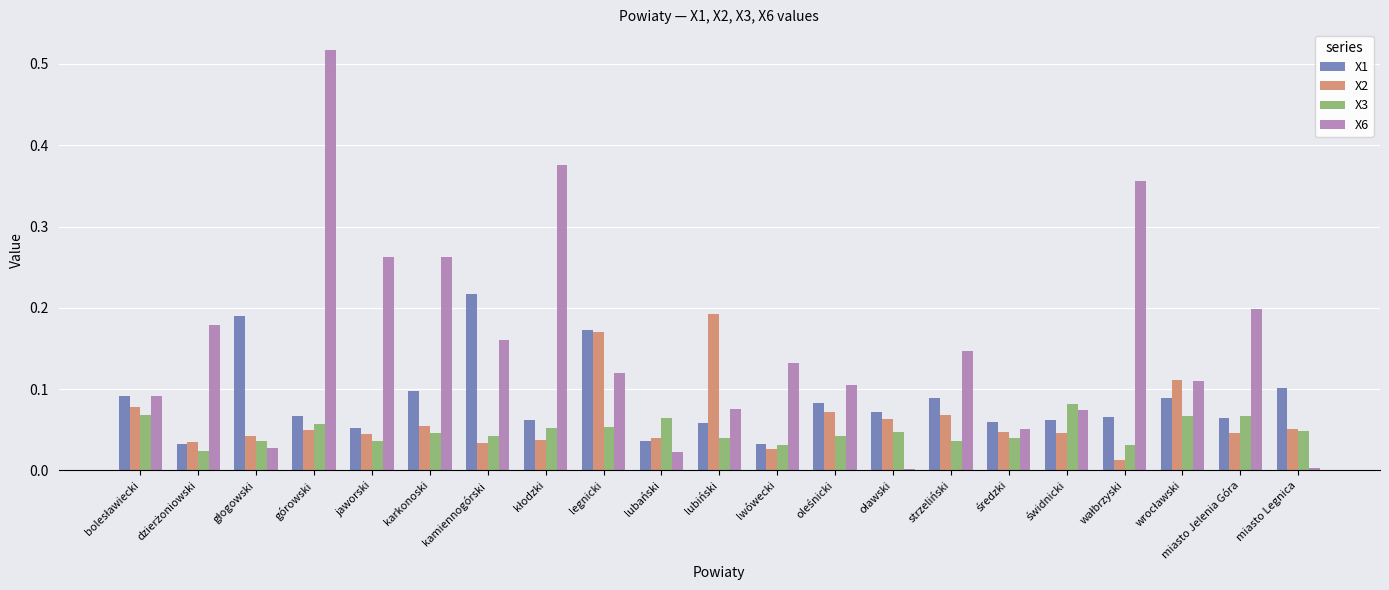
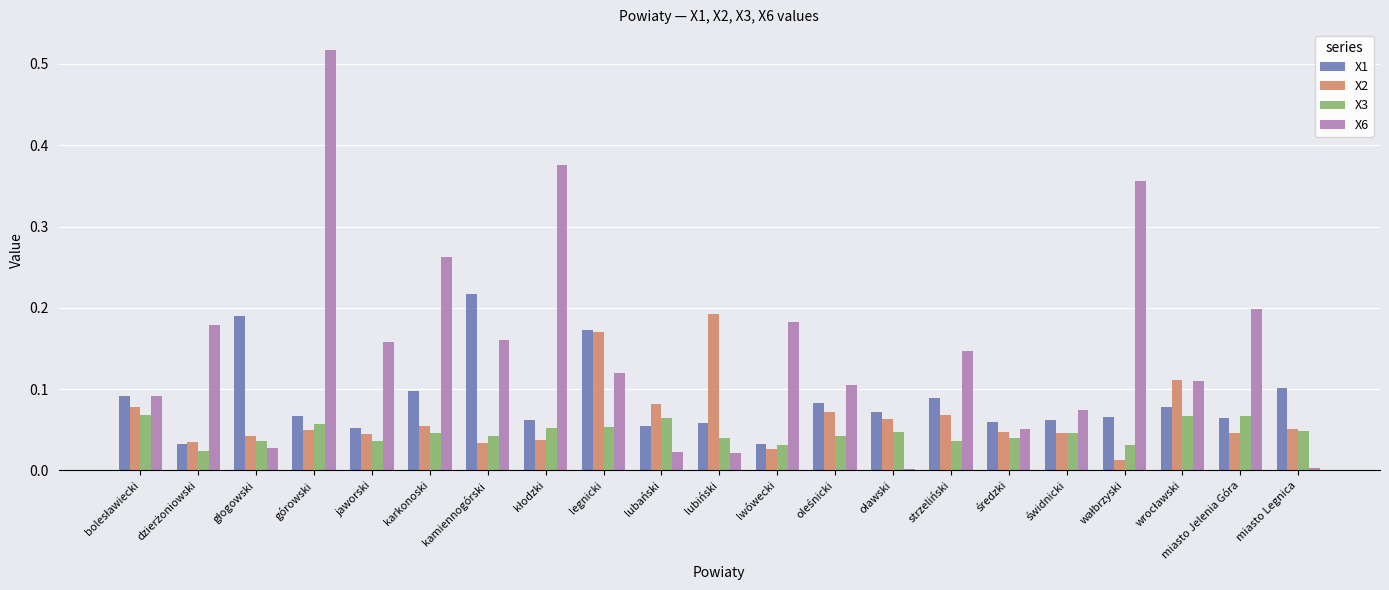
X6, jaworski: 0.26 -> 0.16
X1, lubański: 0.04 -> 0.05
X2, lubański: 0.04 -> 0.08
X6, lubiński: 0.08 -> 0.02
X6, lwówecki: 0.13 -> 0.18
X3, świdnicki: 0.08 -> 0.05
X1, wrocławski: 0.09 -> 0.08
